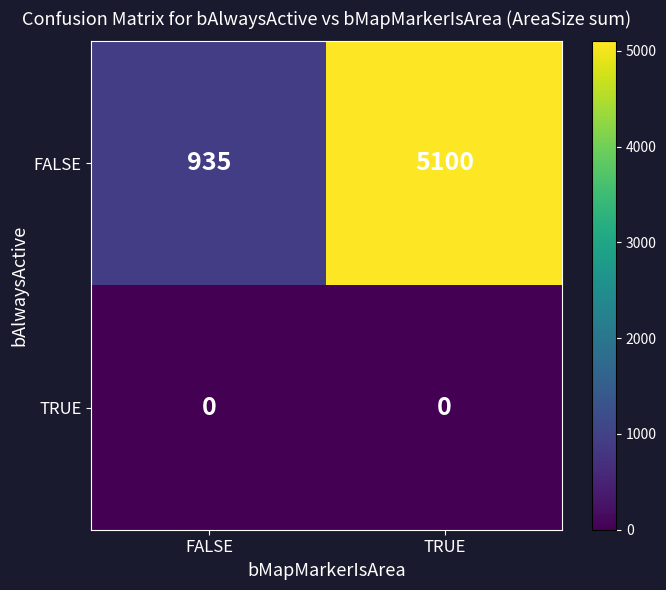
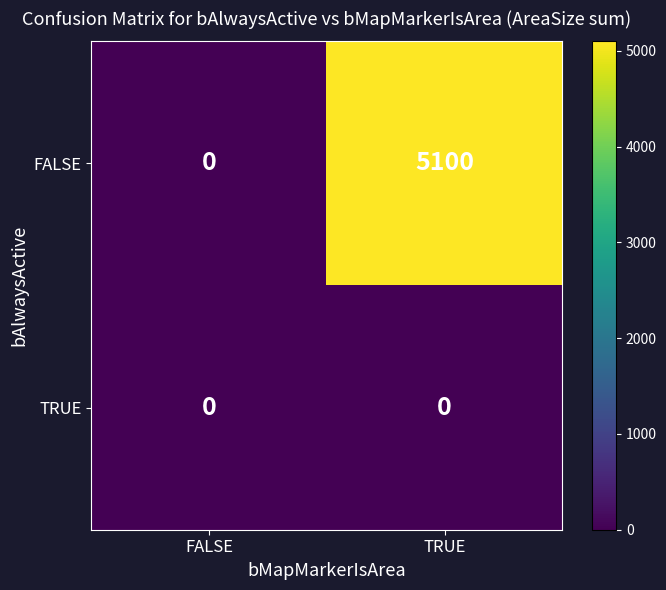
FALSE, FALSE: 935 -> 0
